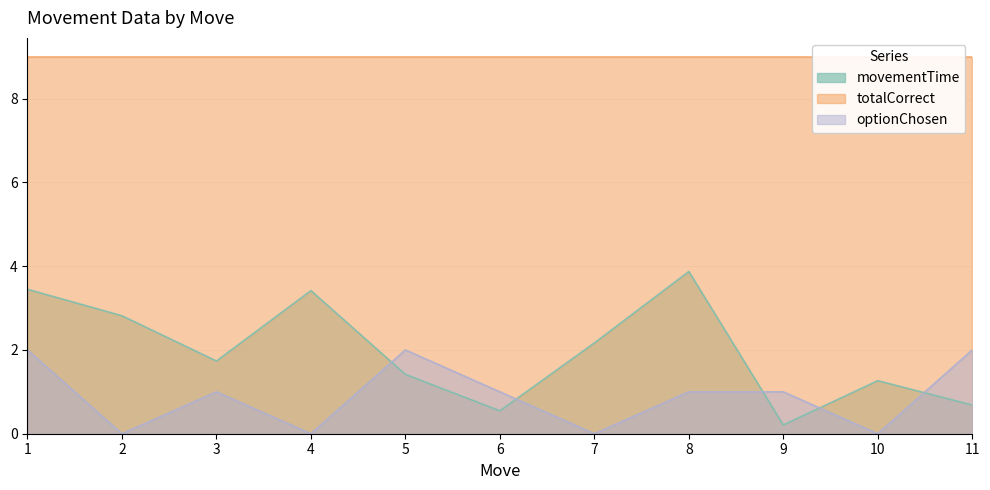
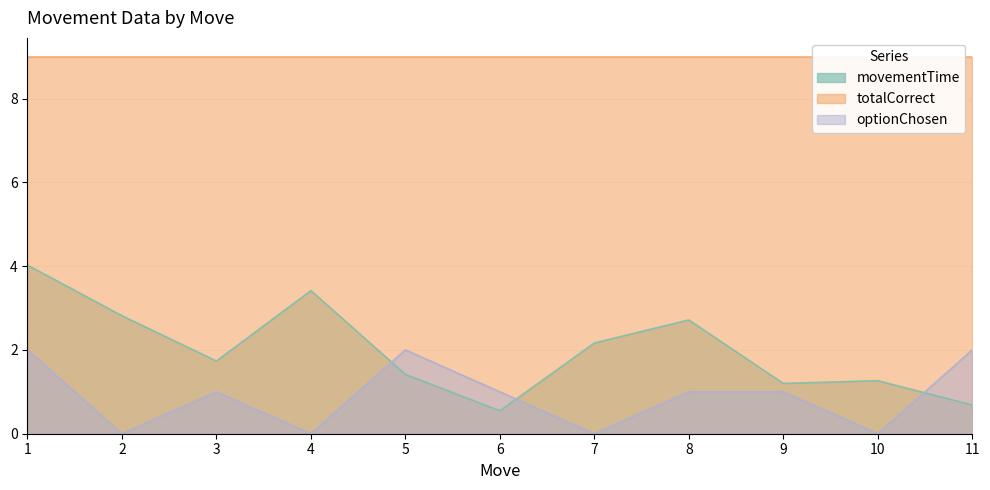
movementTime, 1: 3.4 -> 4.0
movementTime, 8: 3.9 -> 2.7
movementTime, 9: 0.2 -> 1.2
